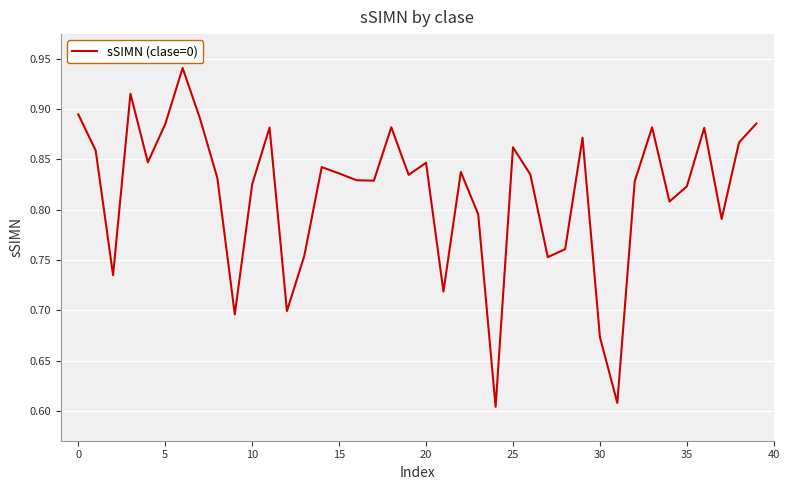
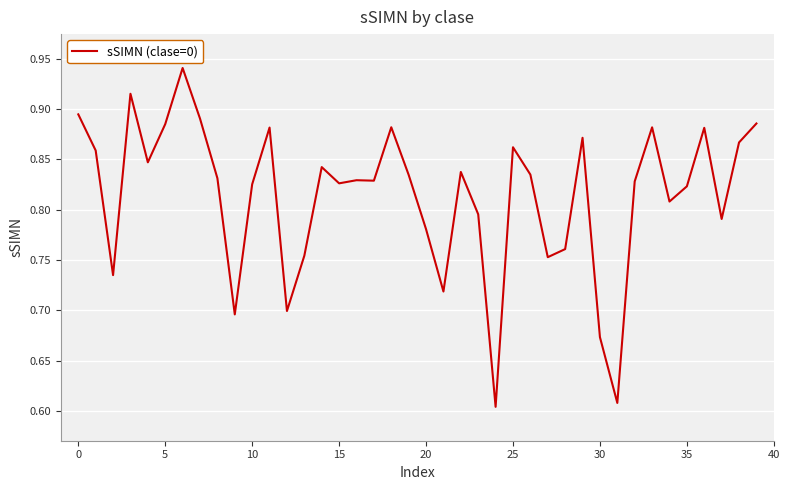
15: 0.836 -> 0.826
20: 0.847 -> 0.781
